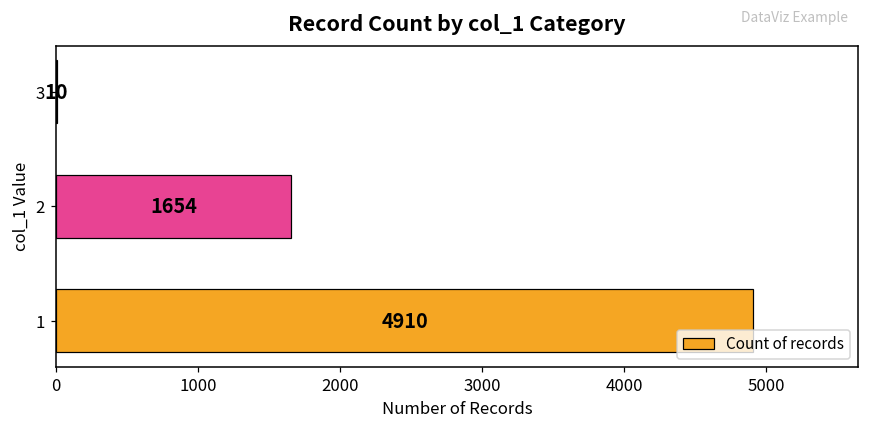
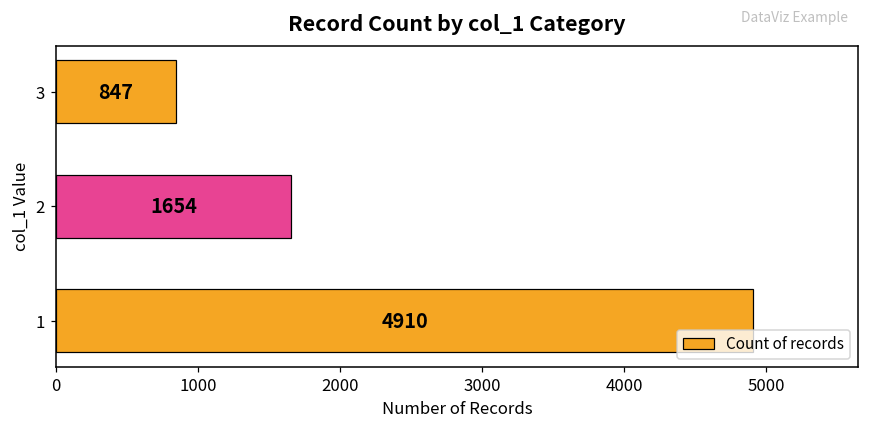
3: 10 -> 847
